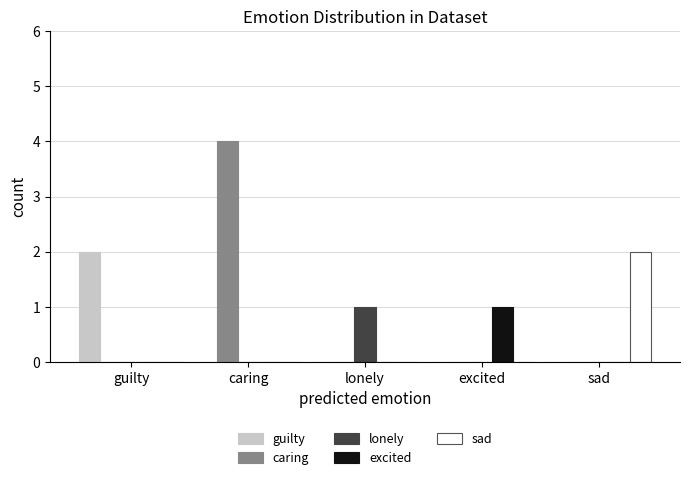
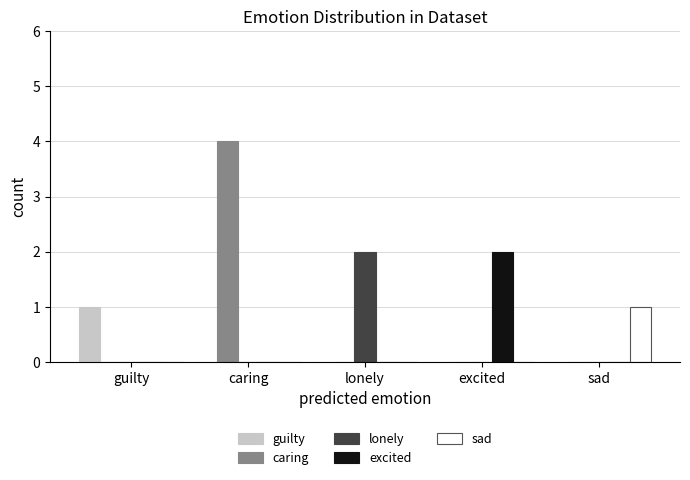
guilty, guilty: 2 -> 1
lonely, lonely: 1 -> 2
excited, excited: 1 -> 2
sad, sad: 2 -> 1
